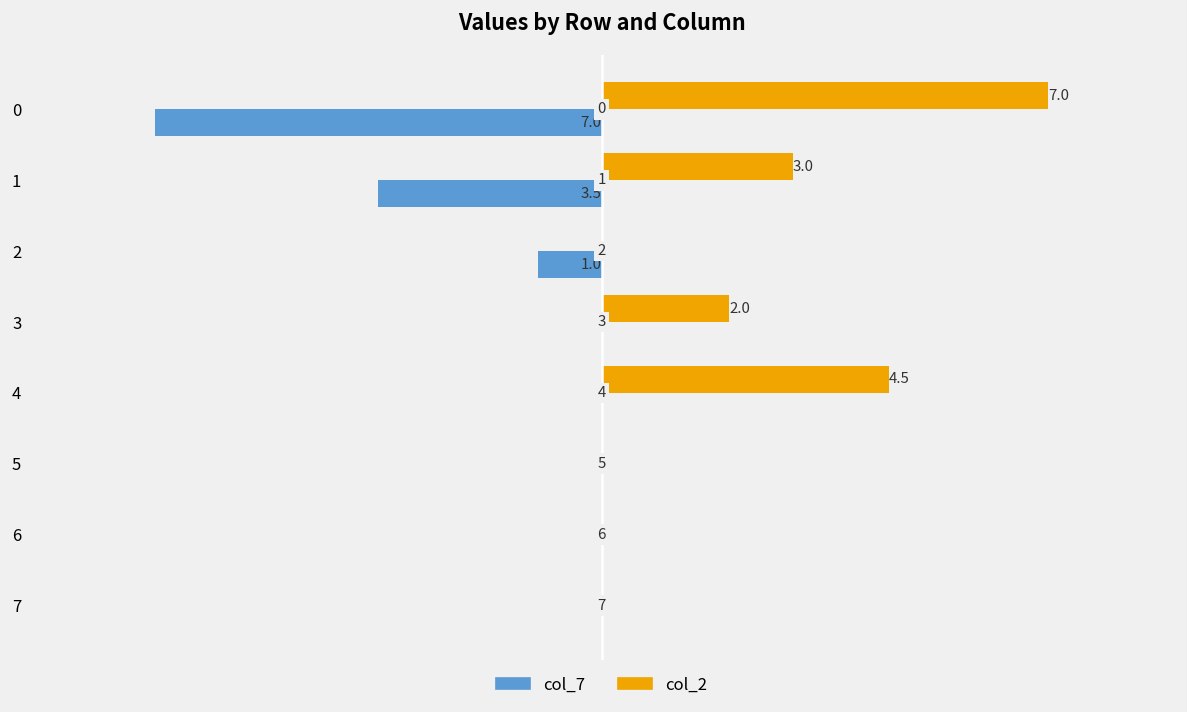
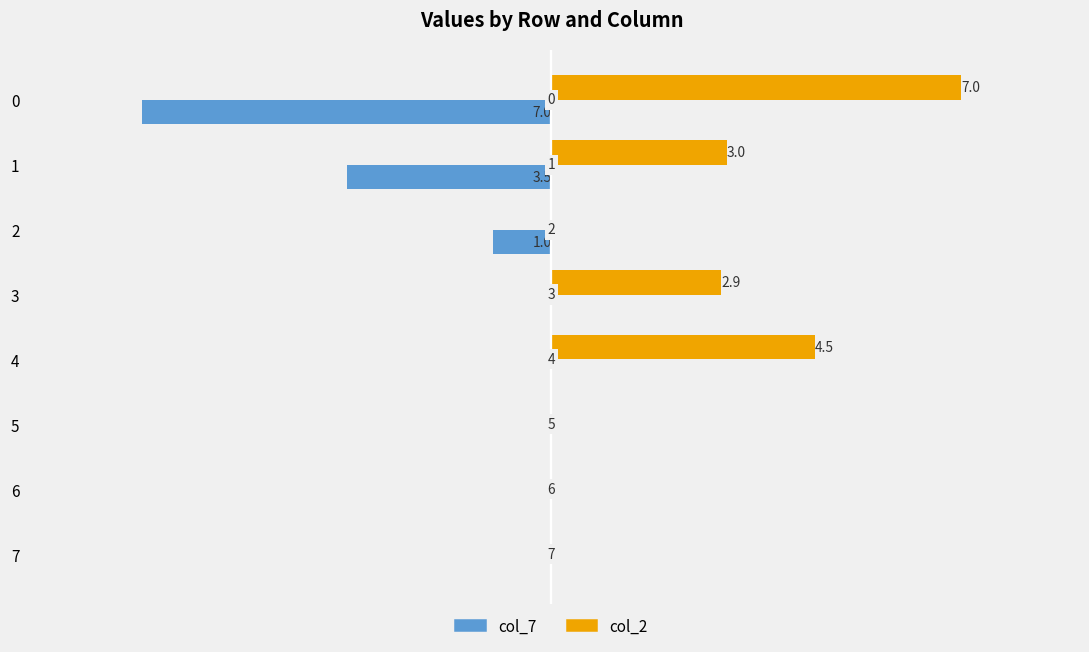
col_2, 3: 2.0 -> 2.9
